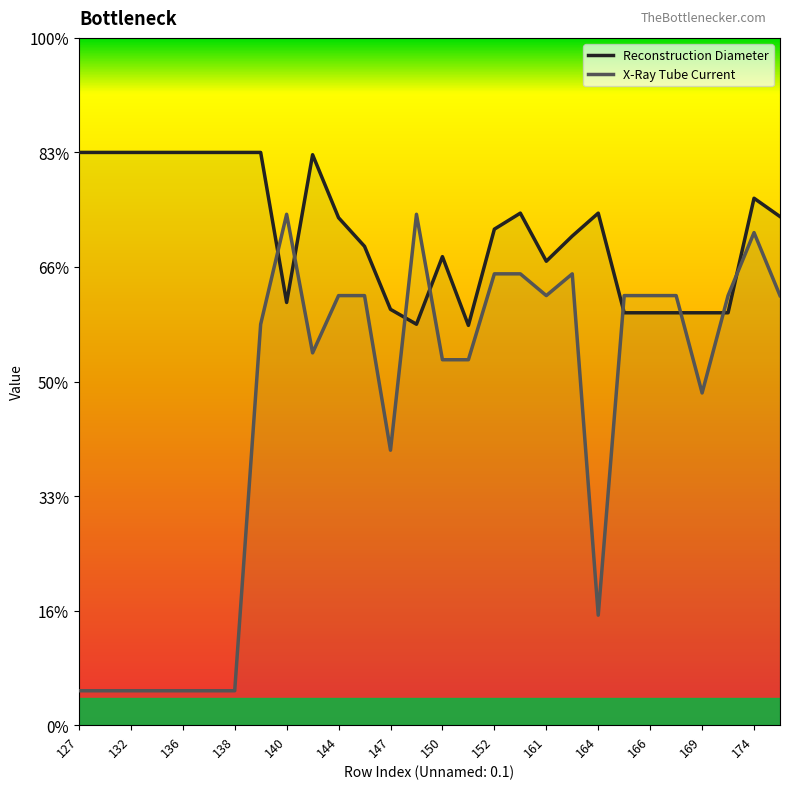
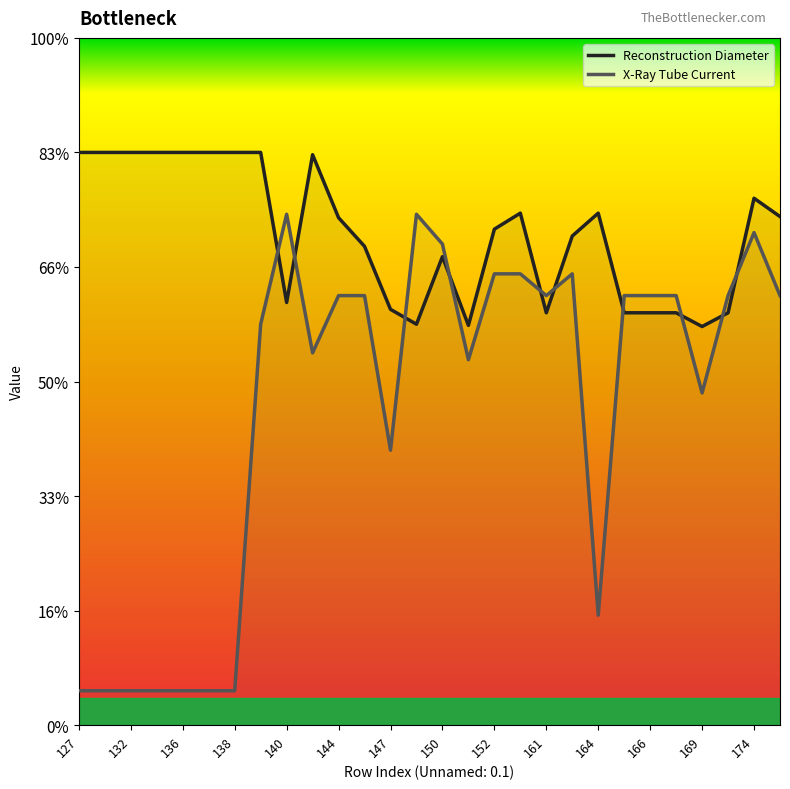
X-Ray Tube Current, 150: 53% -> 70%
Reconstruction Diameter, 161: 68% -> 60%
Reconstruction Diameter, 169: 60% -> 58%
